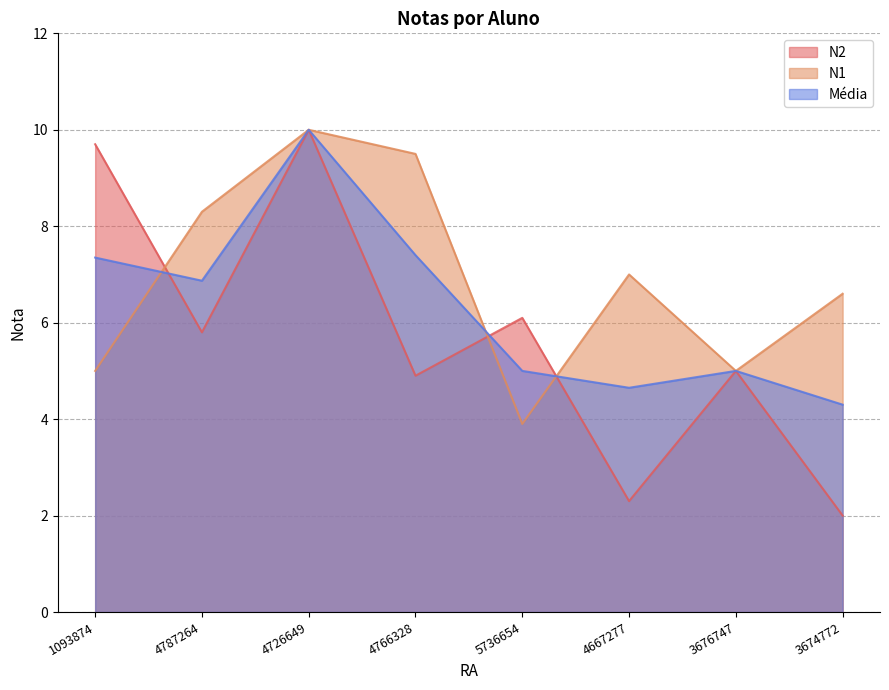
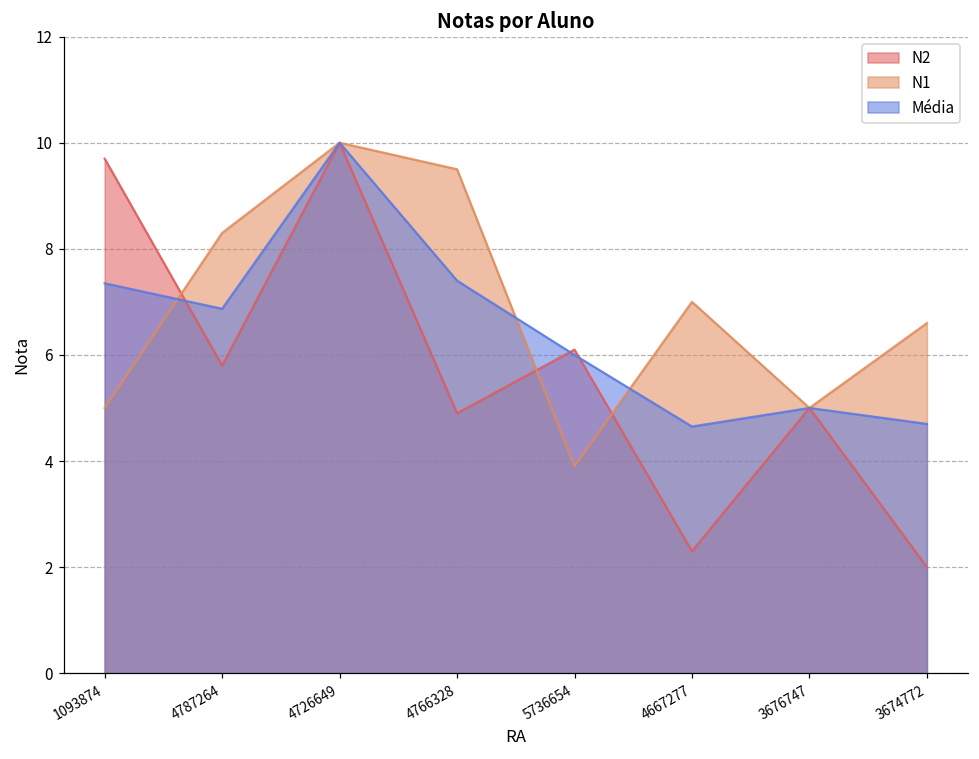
Média, 5736654: 5 -> 6
Média, 3674772: 4.3 -> 4.7
